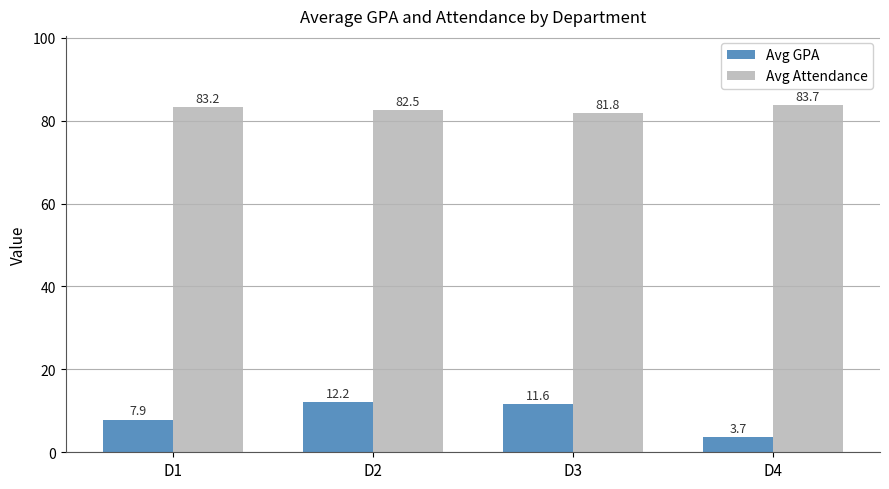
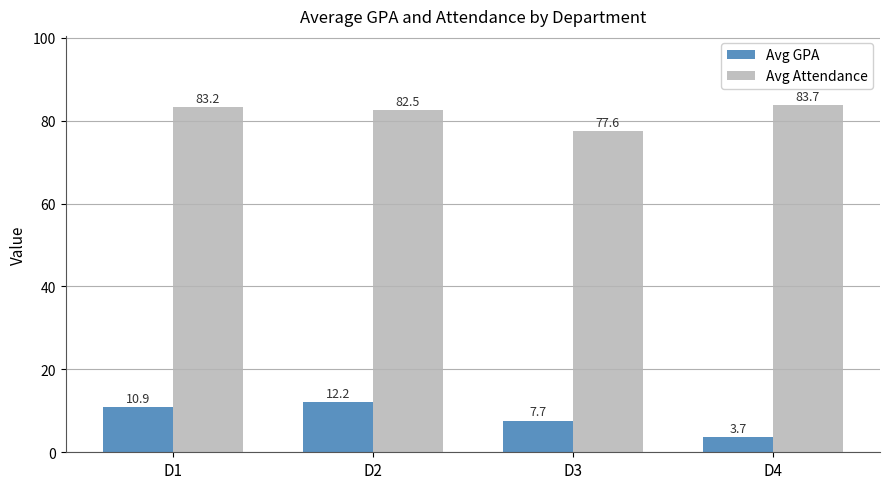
Avg GPA, D1: 7.9 -> 10.9
Avg GPA, D3: 11.6 -> 7.7
Avg Attendance, D3: 81.8 -> 77.6
